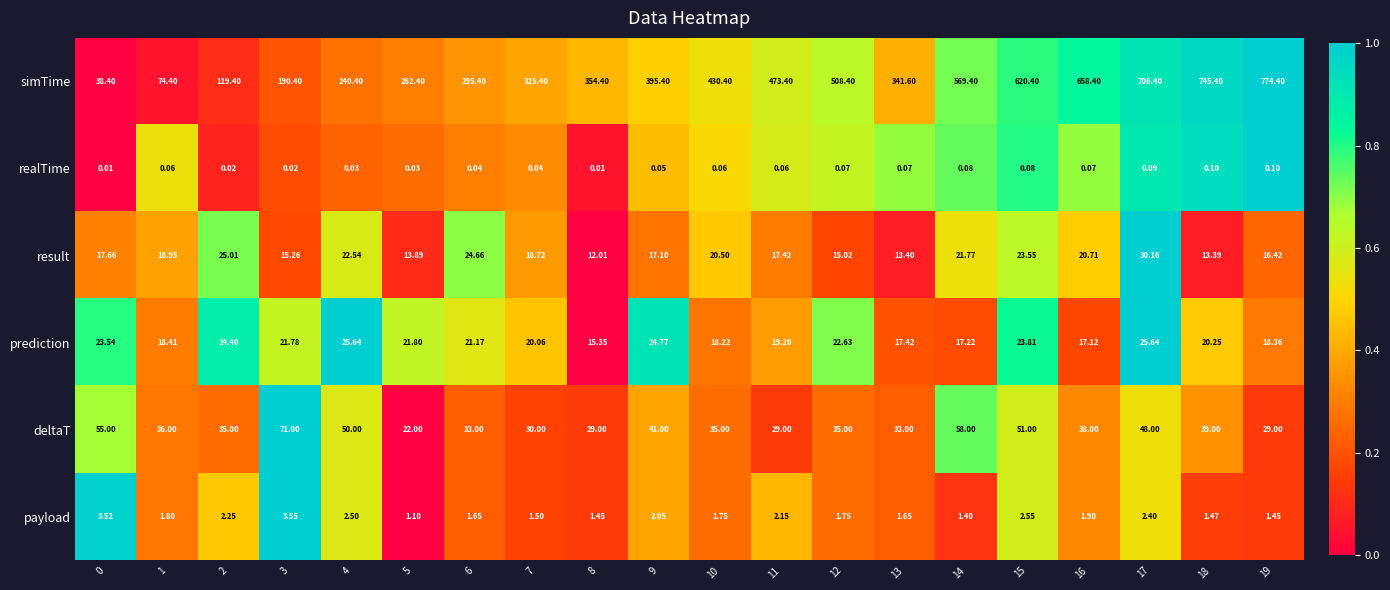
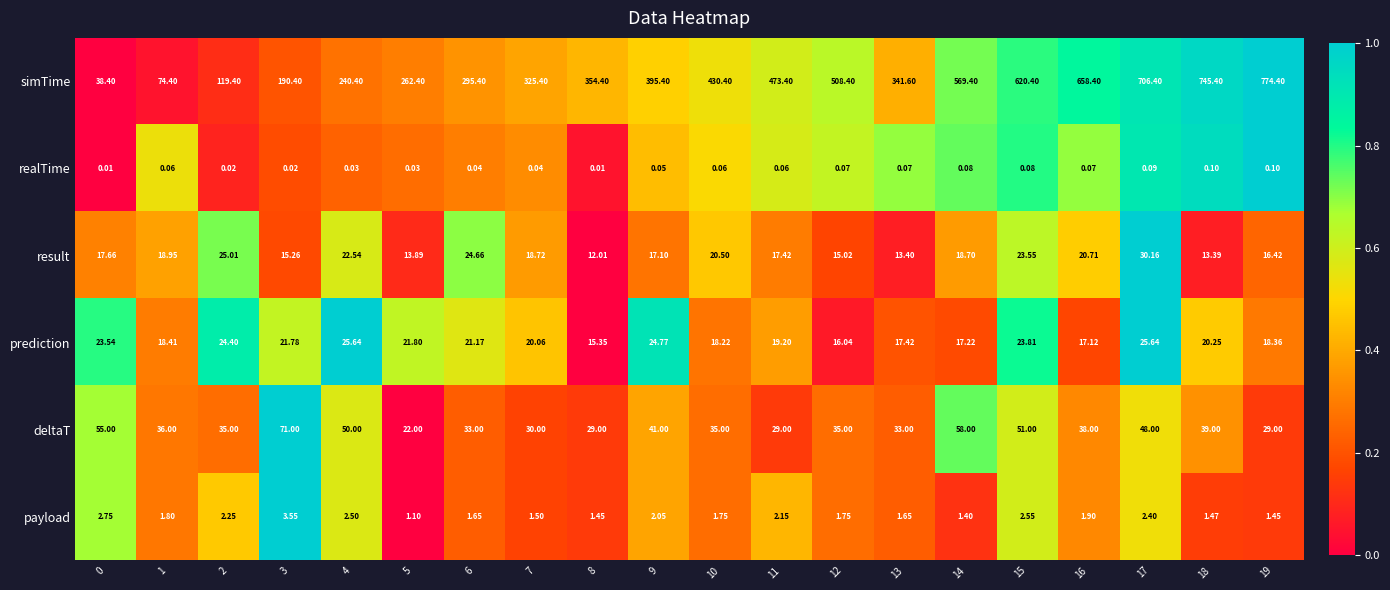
result, 14: 21.77 -> 18.70
prediction, 12: 22.63 -> 16.04
payload, 0: 3.52 -> 2.75
